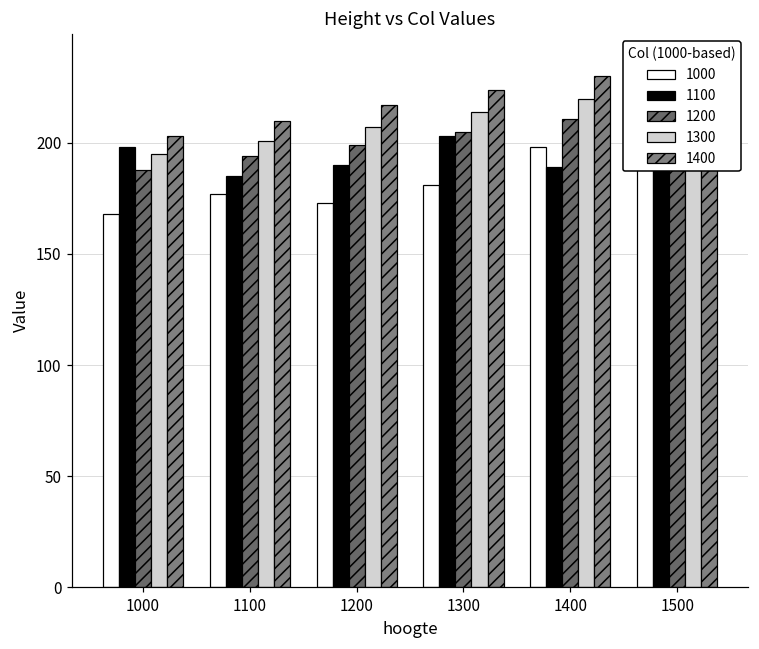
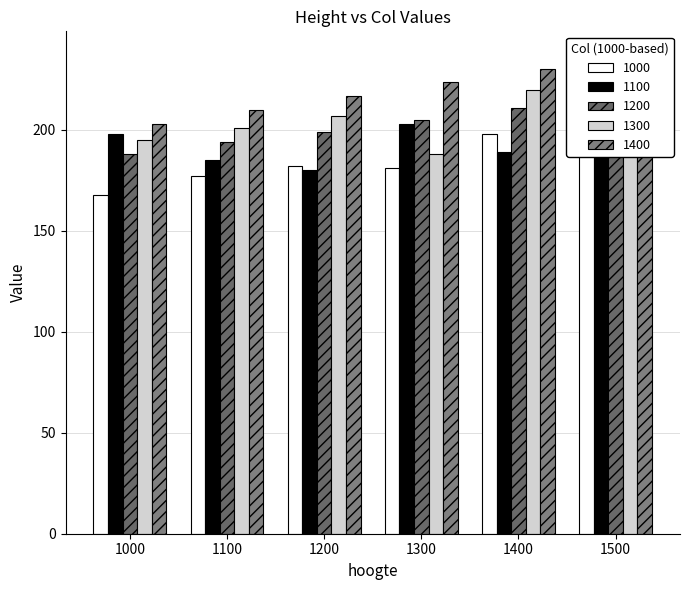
1000, 1200: 173 -> 182
1100, 1200: 190 -> 180
1300, 1300: 214 -> 188
